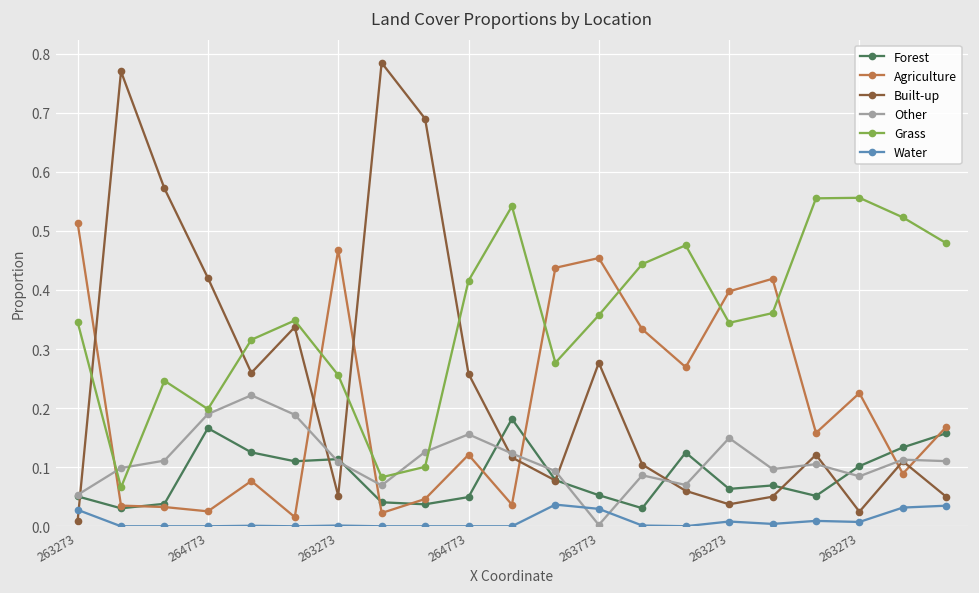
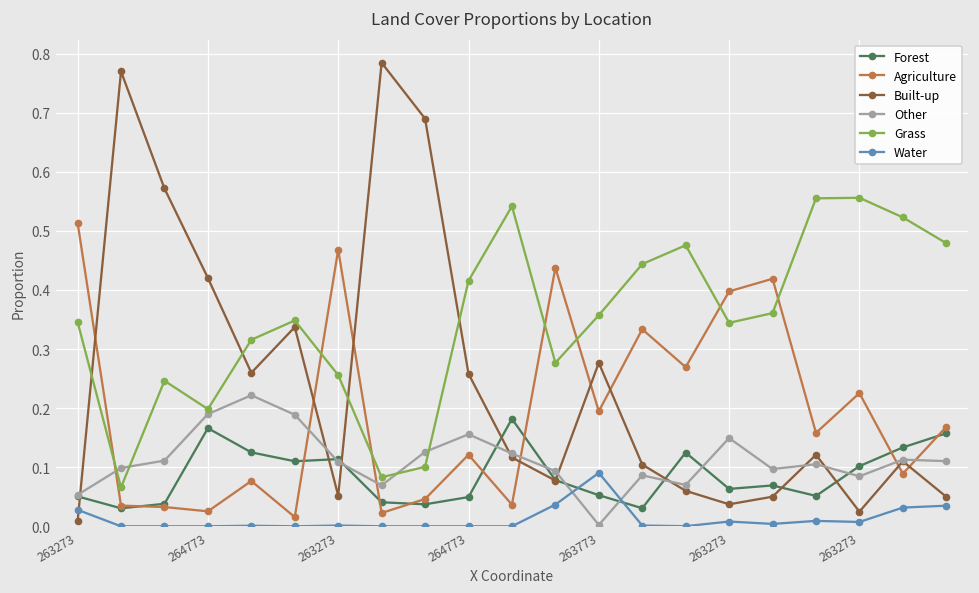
Agriculture, 263773: 0.45 -> 0.19
Water, 263773: 0.03 -> 0.09
